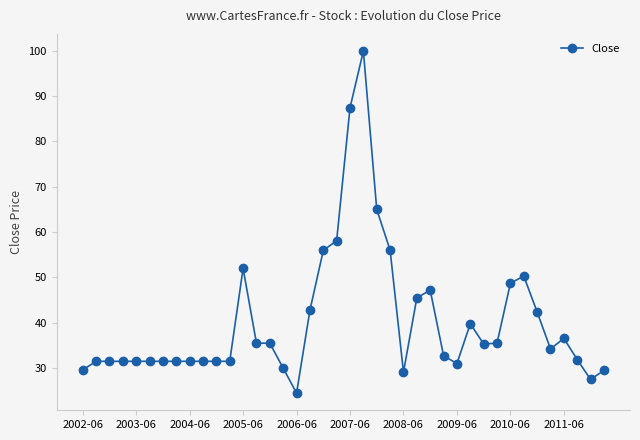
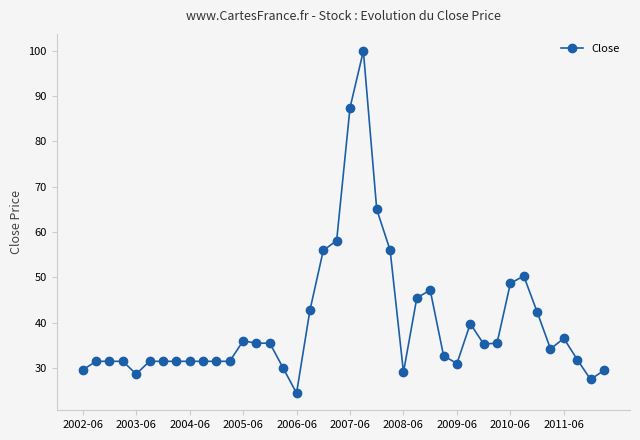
2003-06: 32 -> 29
2005-06: 52 -> 36
